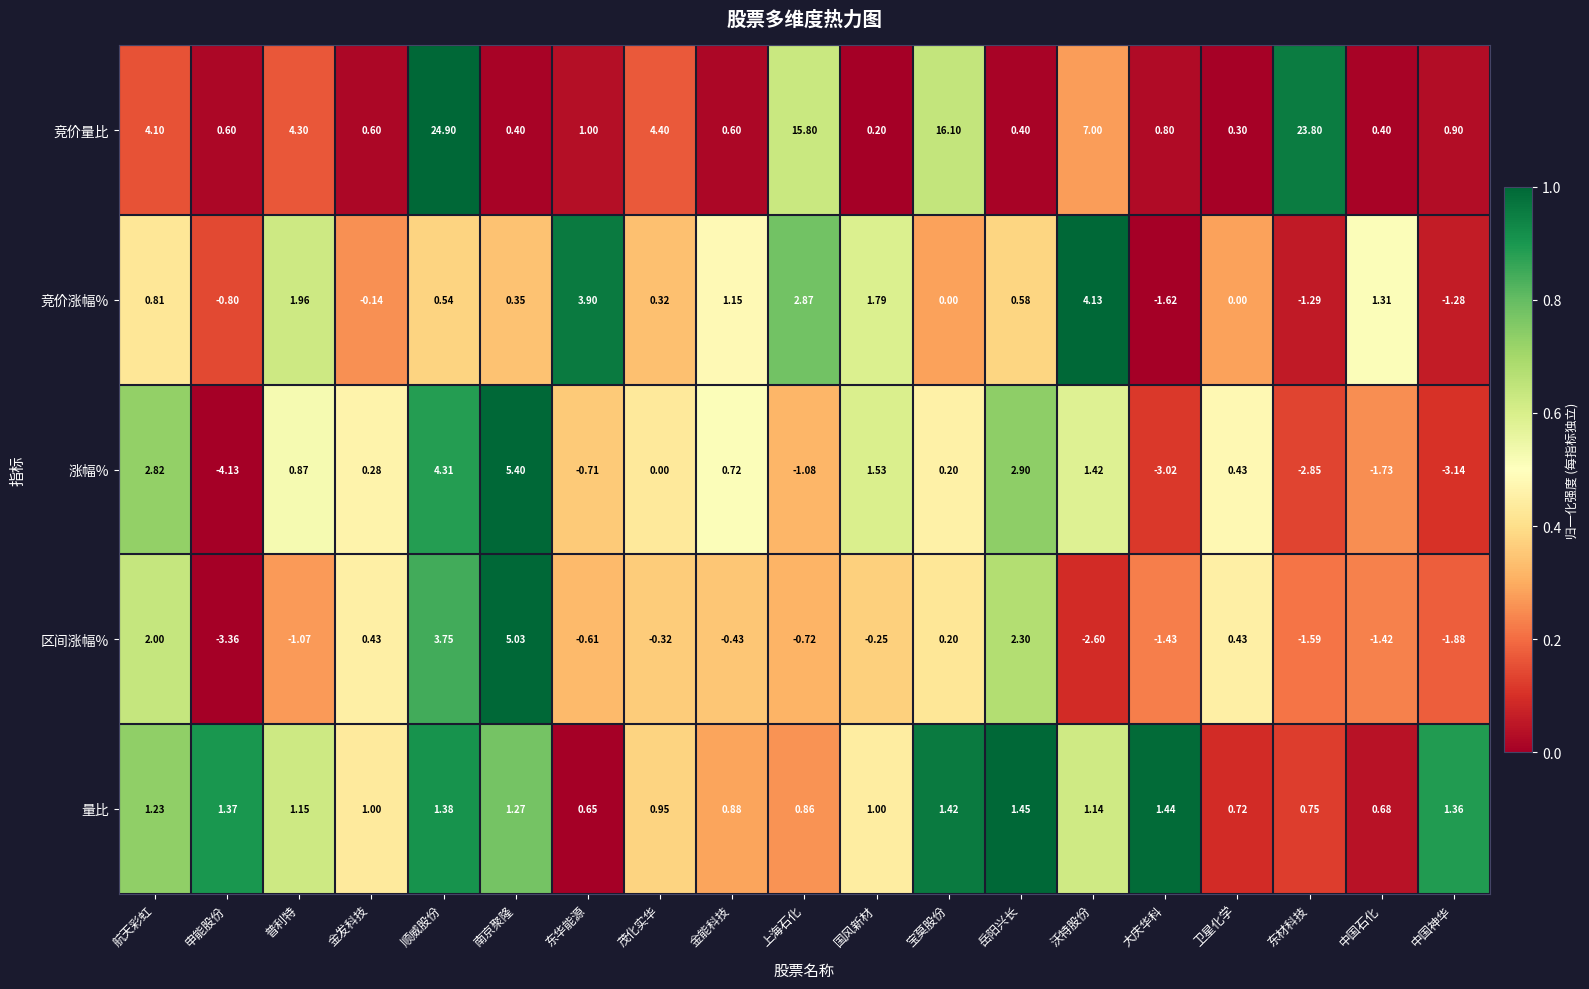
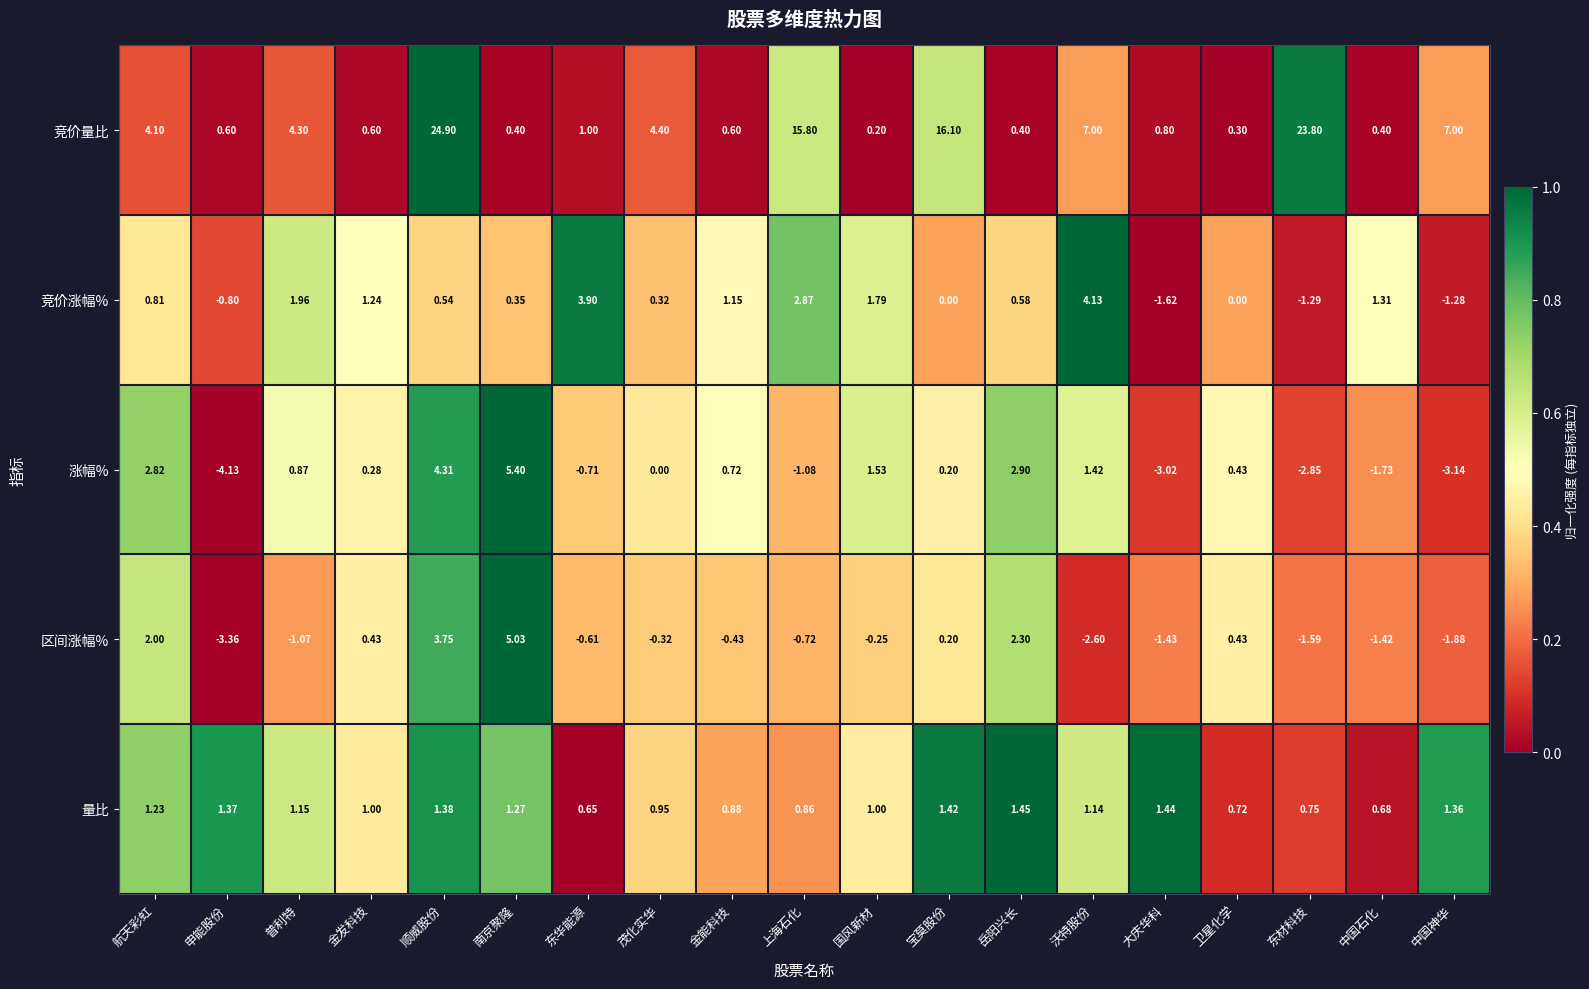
竞价量比, 中国神华: 0.90 -> 7.00
竞价涨幅%, 金发科技: -0.14 -> 1.24
